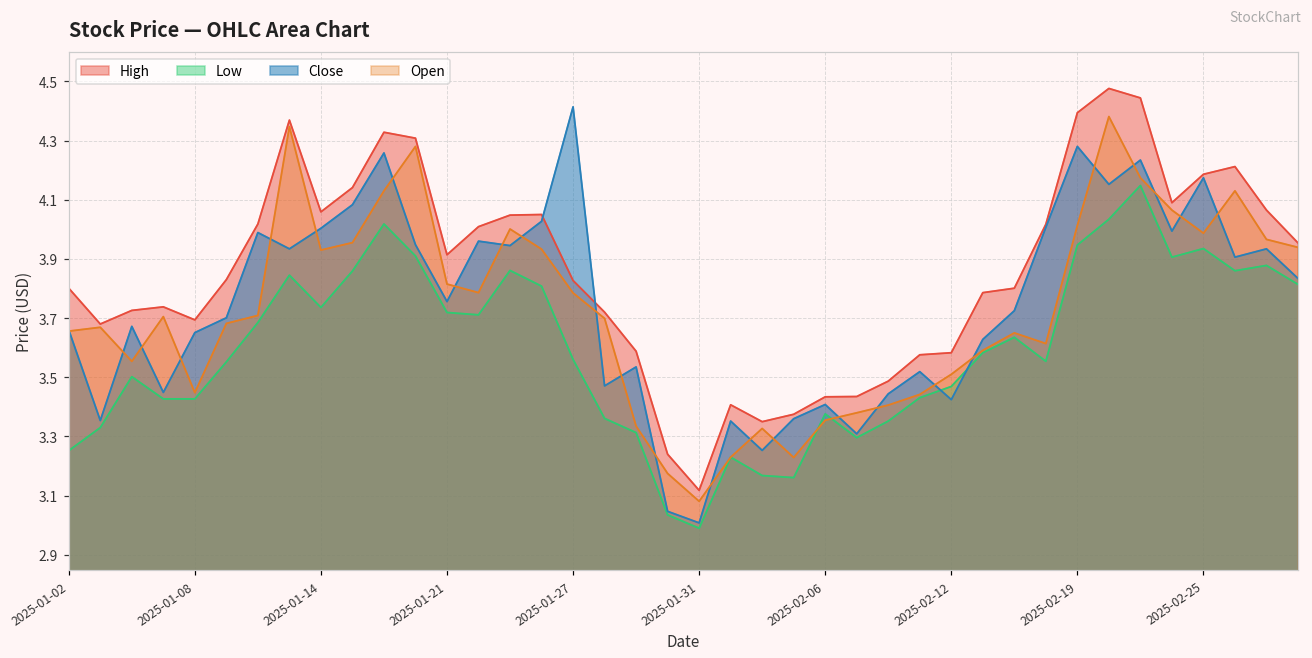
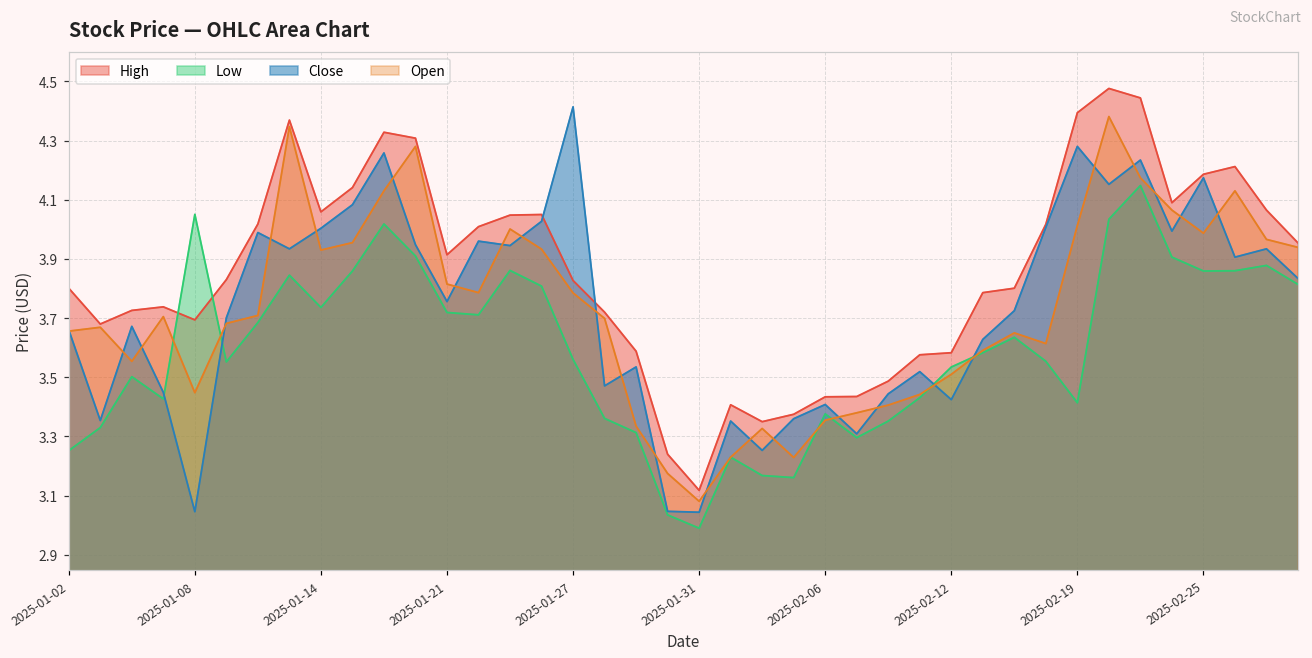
Low, 2025-01-08: 3.43 -> 4.05
Close, 2025-01-08: 3.65 -> 3.05
Close, 2025-01-31: 3.01 -> 3.04
Low, 2025-02-12: 3.47 -> 3.53
Low, 2025-02-19: 3.95 -> 3.41
Low, 2025-02-25: 3.93 -> 3.86
